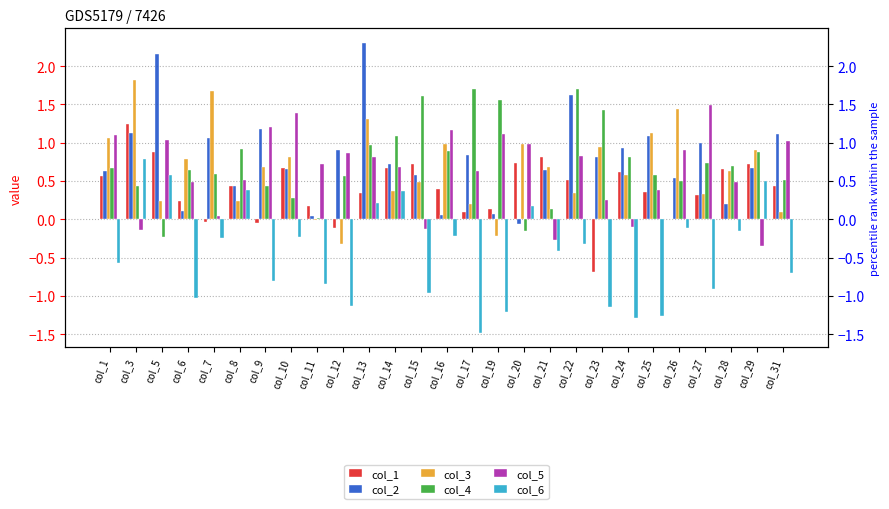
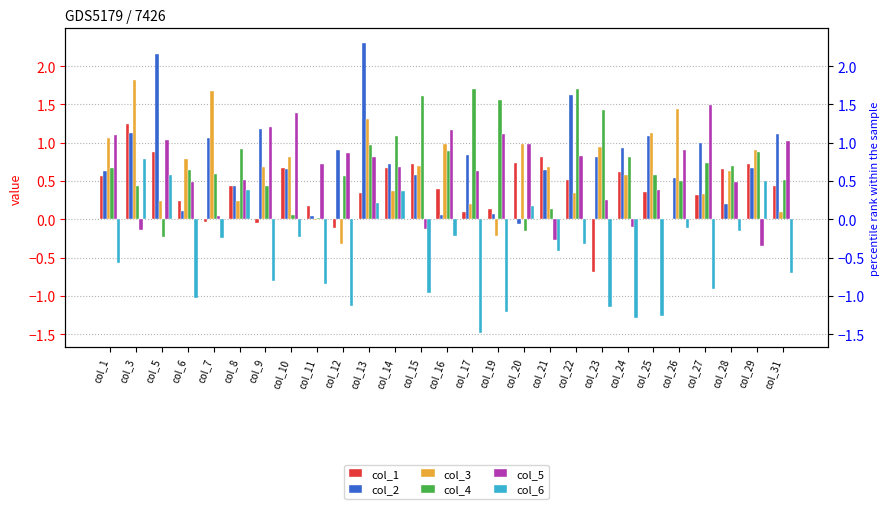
col_4, col_10: 0.3 -> 0.1
col_3, col_15: 0.5 -> 0.7
